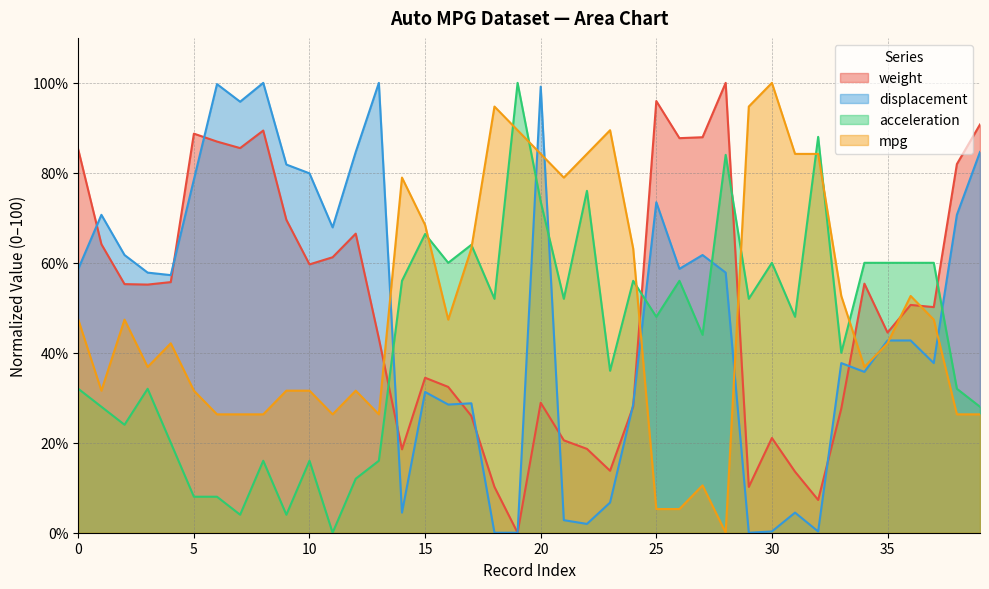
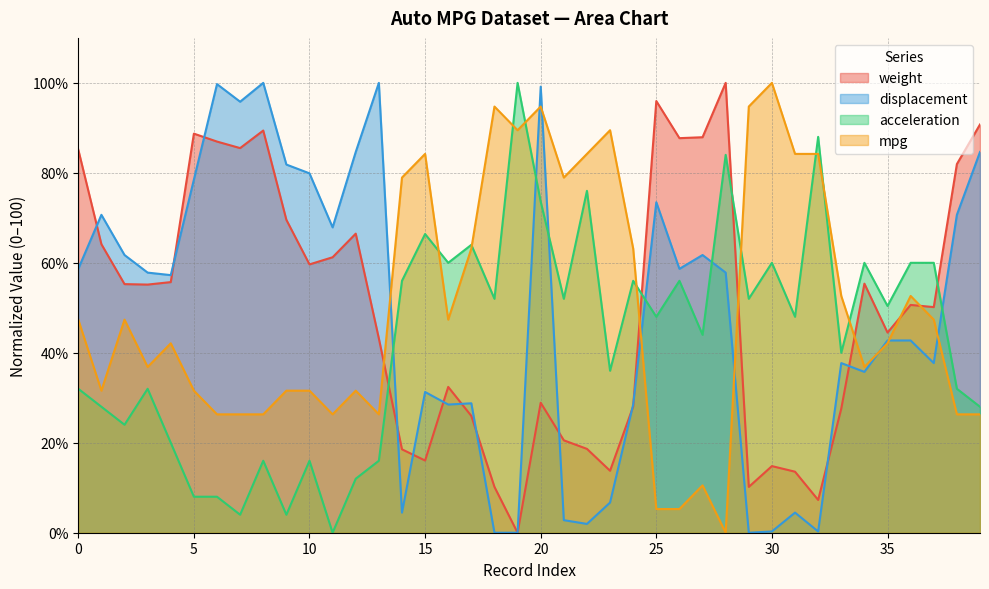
weight, 15: 34% -> 16%
mpg, 15: 68% -> 84%
mpg, 20: 84% -> 95%
weight, 30: 21% -> 15%
acceleration, 35: 60% -> 50%
